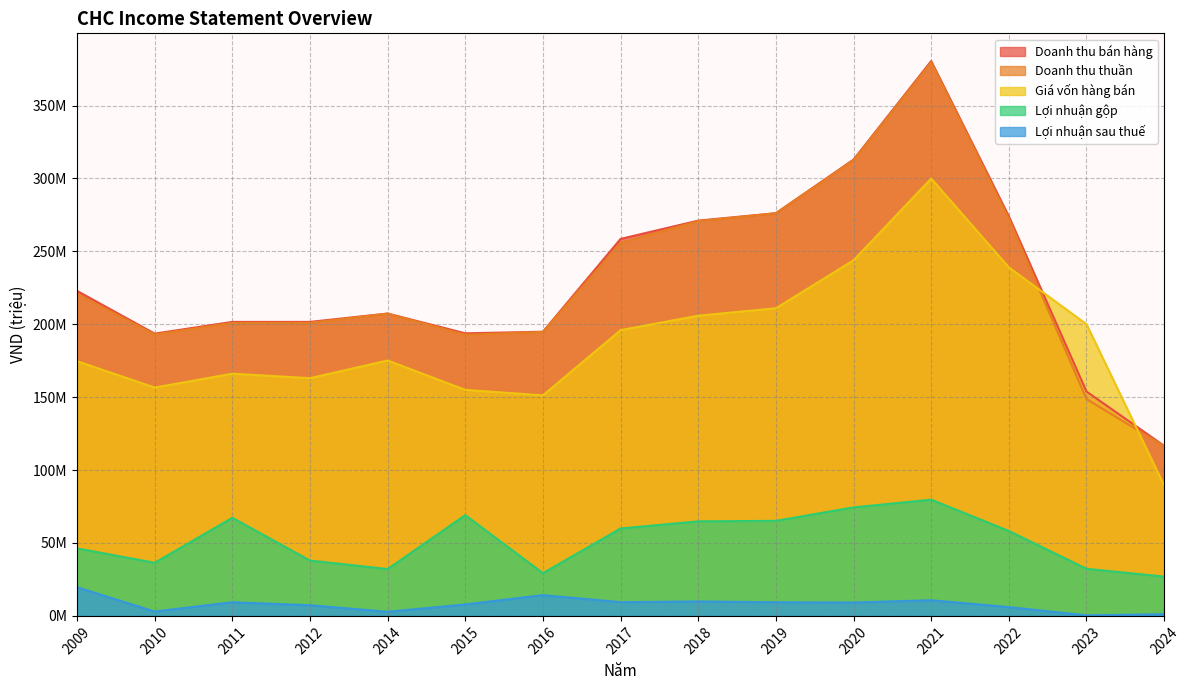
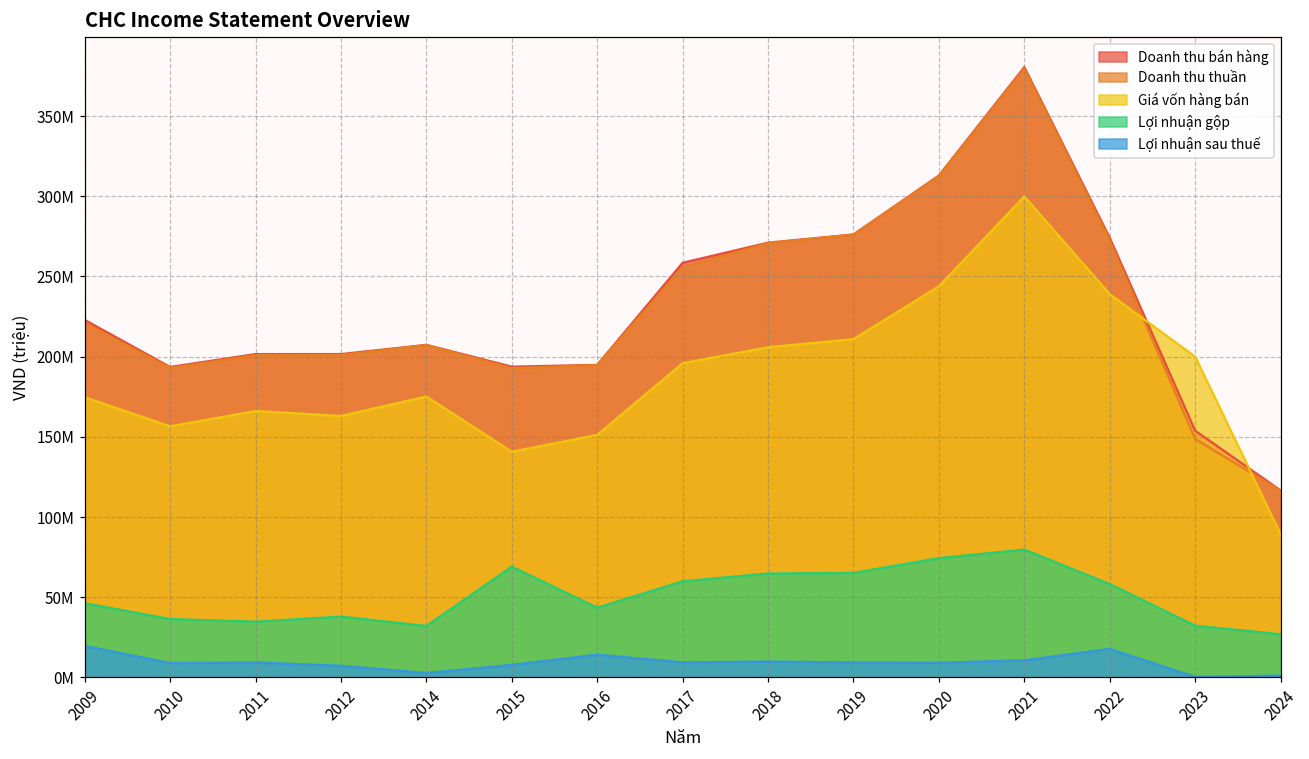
Lợi nhuận sau thuế, 2010: 3000000 -> 9000000
Lợi nhuận gộp, 2011: 67000000 -> 35000000
Giá vốn hàng bán, 2015: 155000000 -> 141000000
Lợi nhuận gộp, 2016: 29000000 -> 44000000
Lợi nhuận sau thuế, 2022: 6000000 -> 18000000
